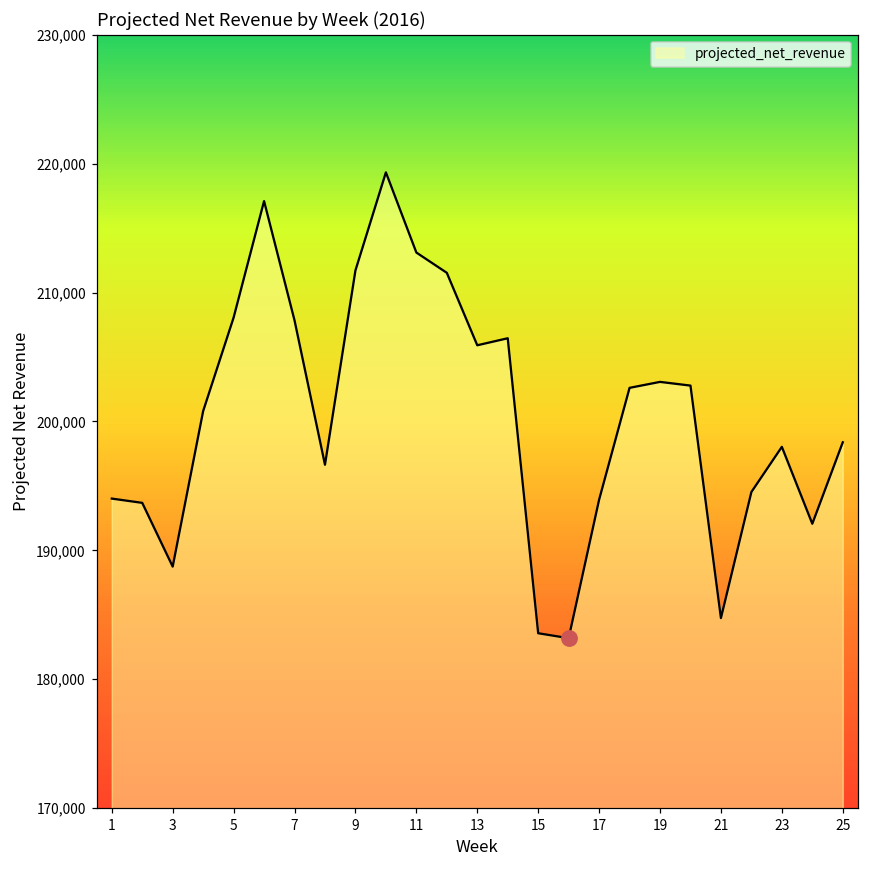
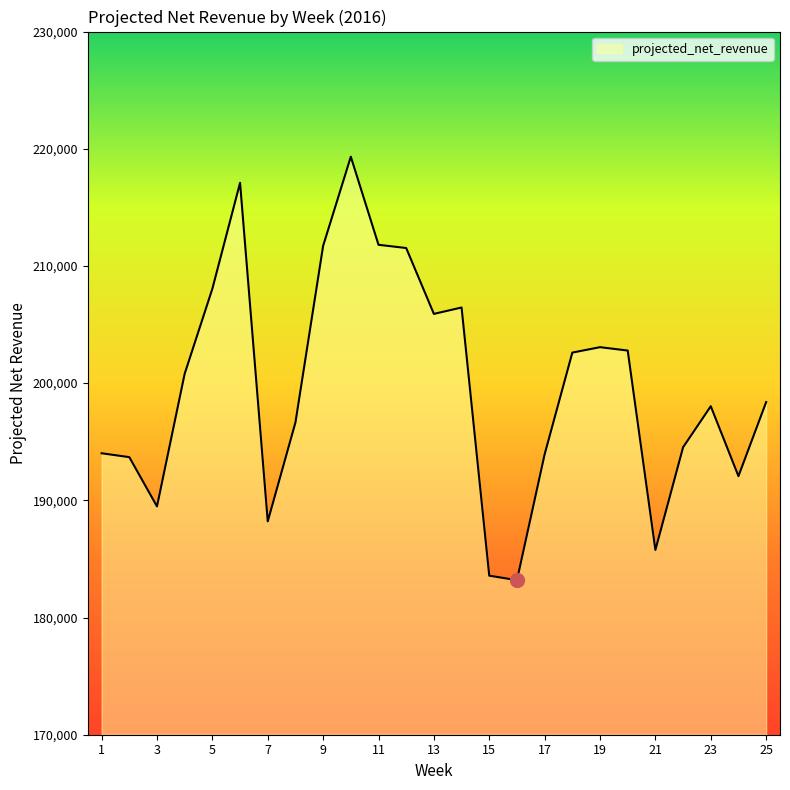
projected_net_revenue, 3: 188,700 -> 189,500
projected_net_revenue, 7: 207,800 -> 188,200
projected_net_revenue, 11: 213,100 -> 211,800
projected_net_revenue, 21: 184,700 -> 185,800
